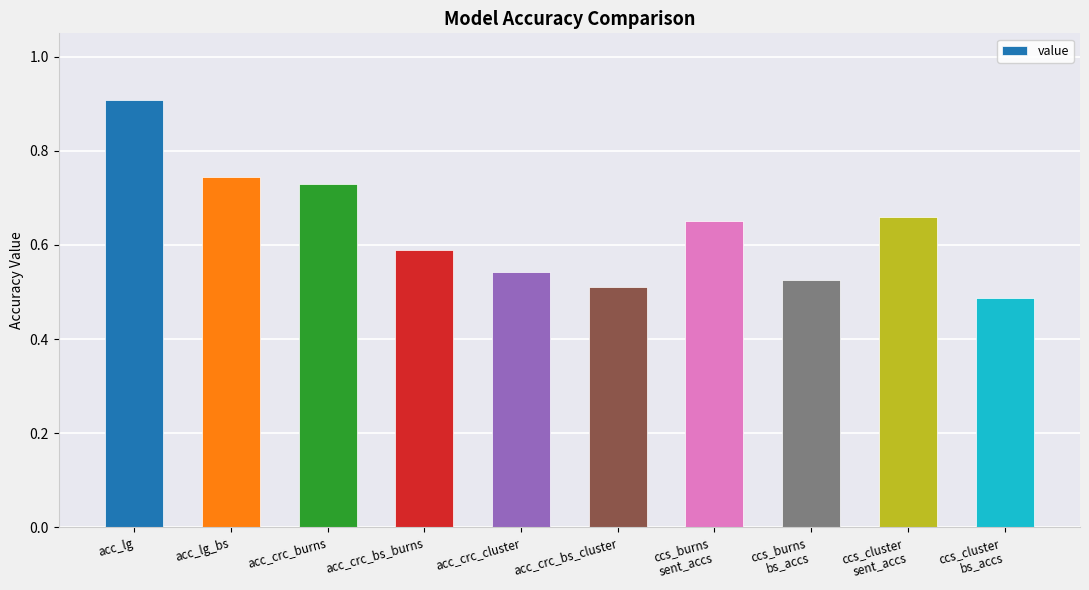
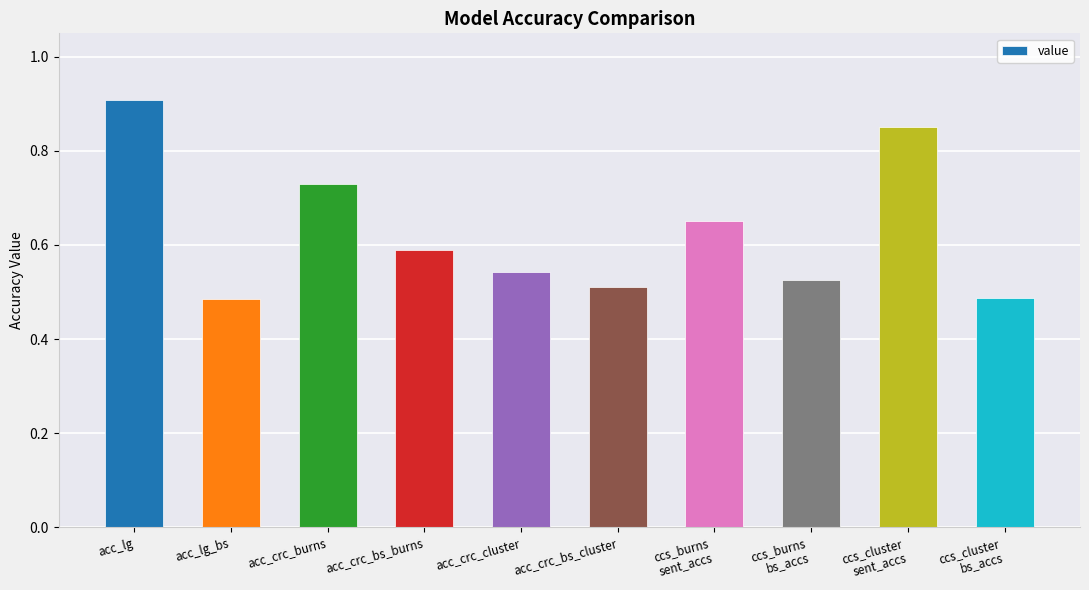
acc_lg_bs: 0.75 -> 0.49
ccs_cluster sent_accs: 0.66 -> 0.85
